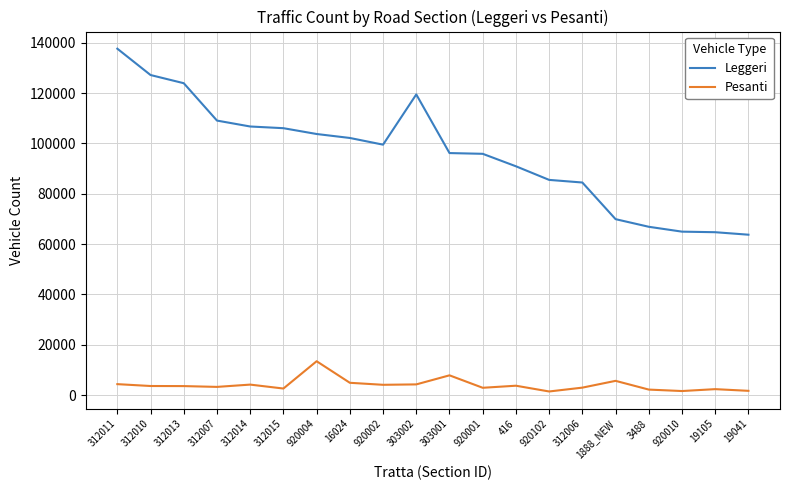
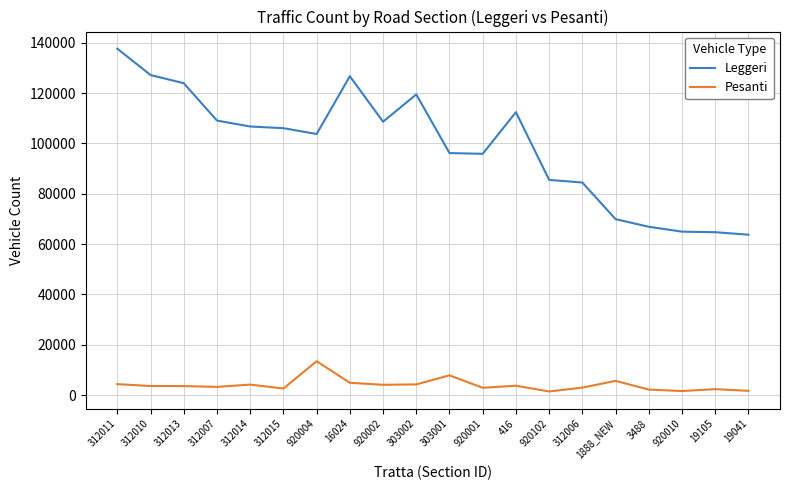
Leggeri, 16024: 102000 -> 127000
Leggeri, 920002: 100000 -> 109000
Leggeri, 416: 91000 -> 112000
